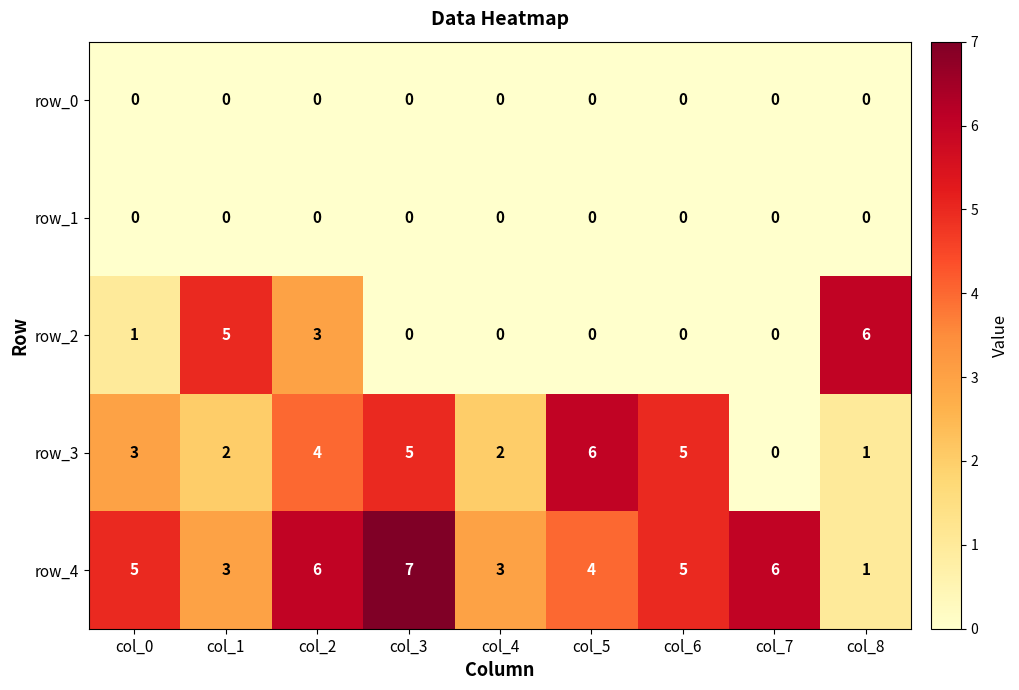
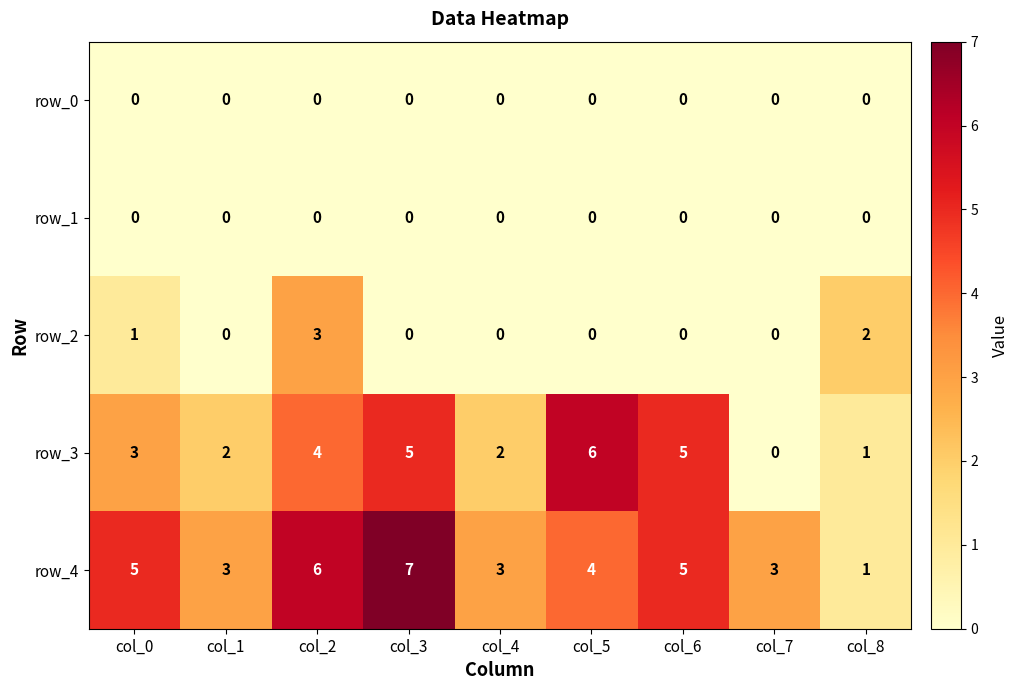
row_2, col_1: 5 -> 0
row_2, col_8: 6 -> 2
row_4, col_7: 6 -> 3
